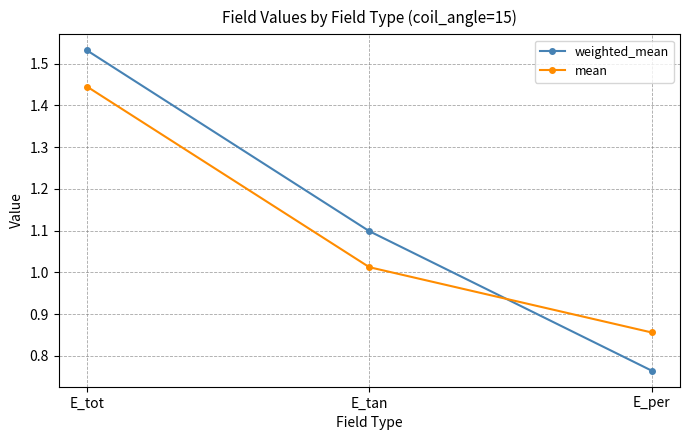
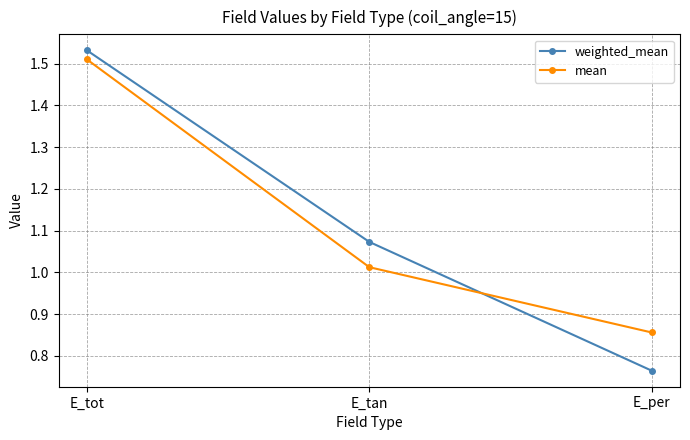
mean, E_tot: 1.44 -> 1.51
weighted_mean, E_tan: 1.10 -> 1.07
